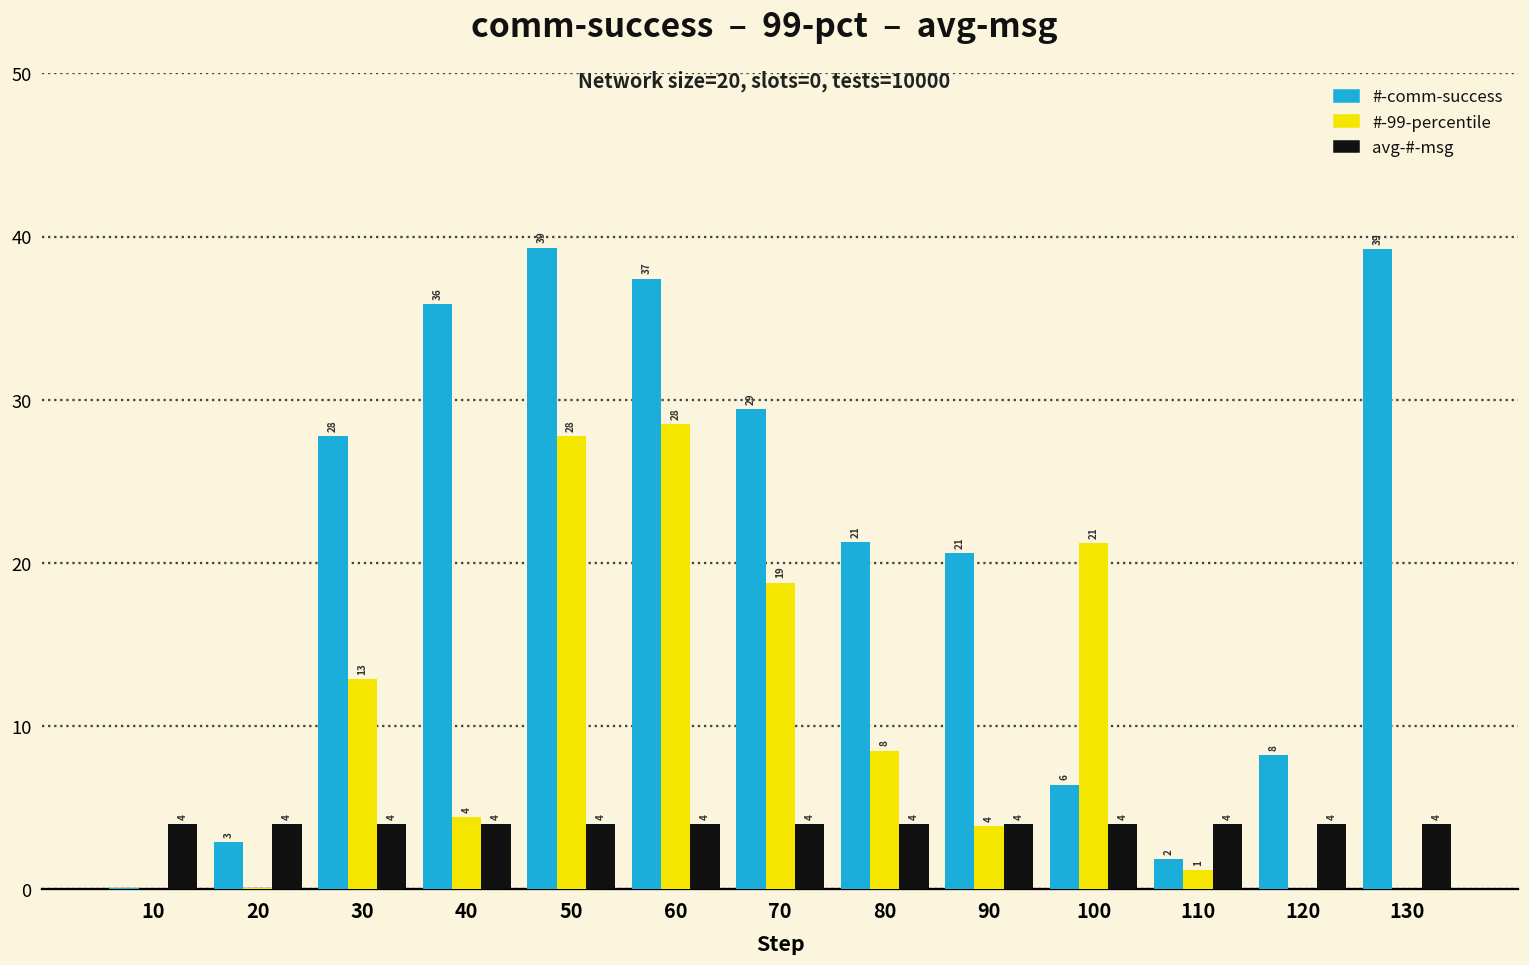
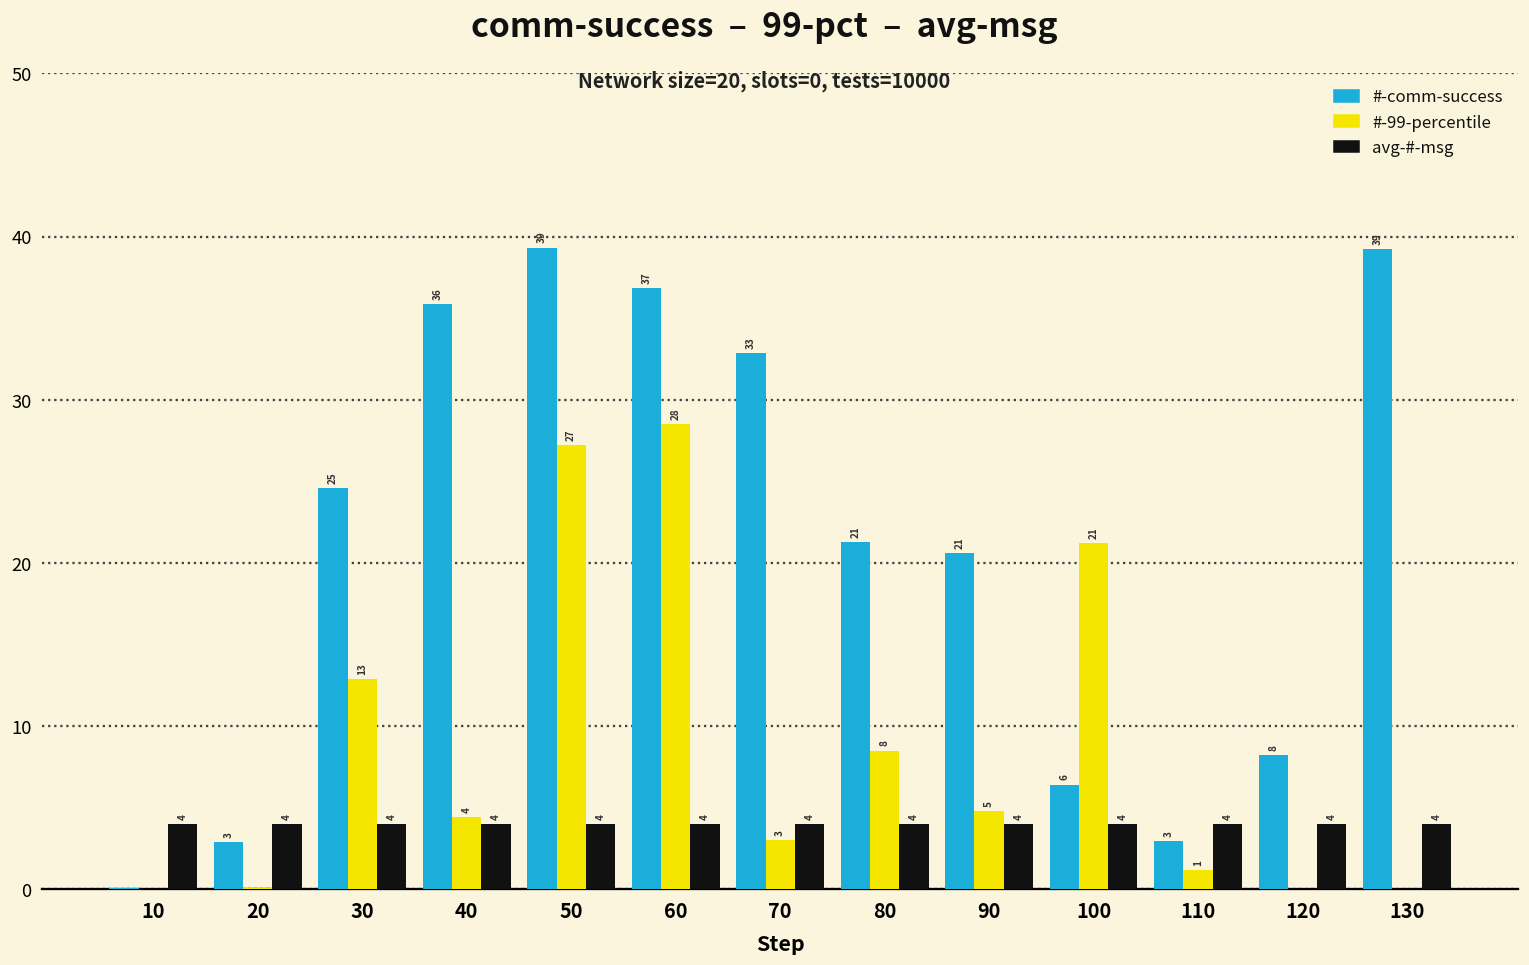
#-comm-success, 30: 28 -> 25
#-99-percentile, 50: 28 -> 27
#-comm-success, 60: 37.4 -> 36.9
#-comm-success, 70: 29 -> 33
#-99-percentile, 70: 19 -> 3
#-99-percentile, 90: 4 -> 5
#-comm-success, 110: 2 -> 3
